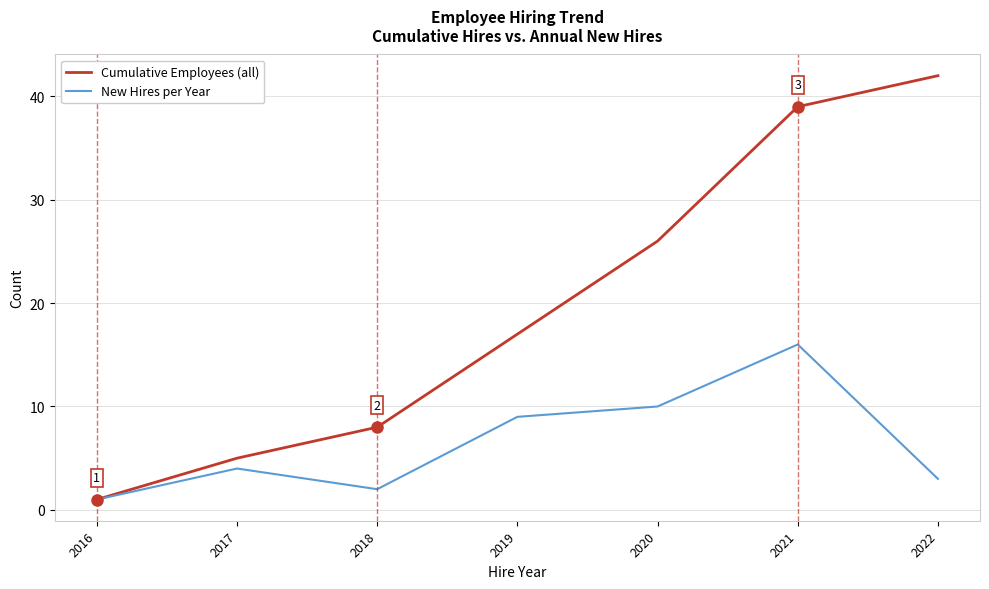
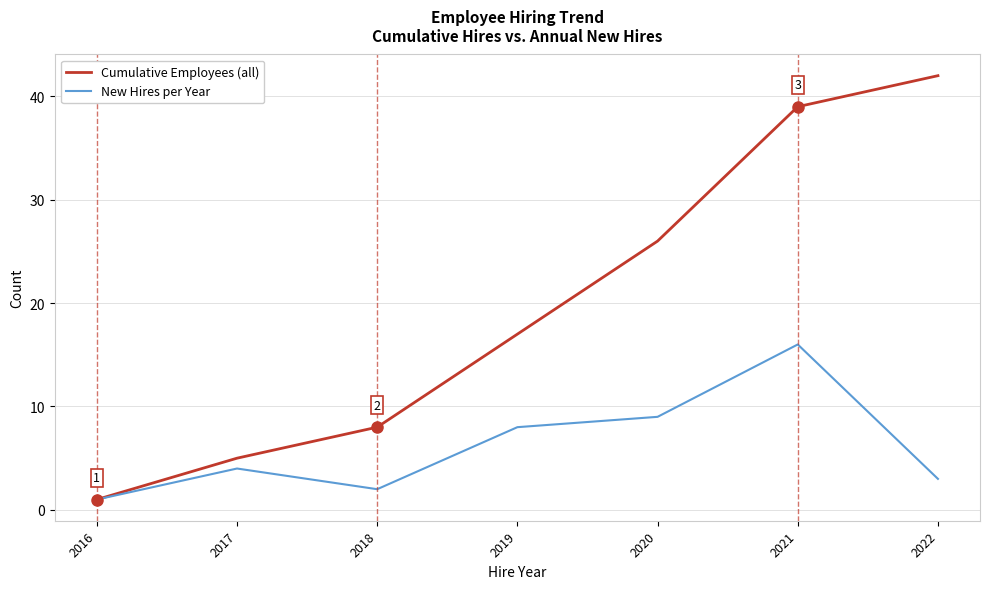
New Hires per Year, 2019: 9 -> 8
New Hires per Year, 2020: 10 -> 9
